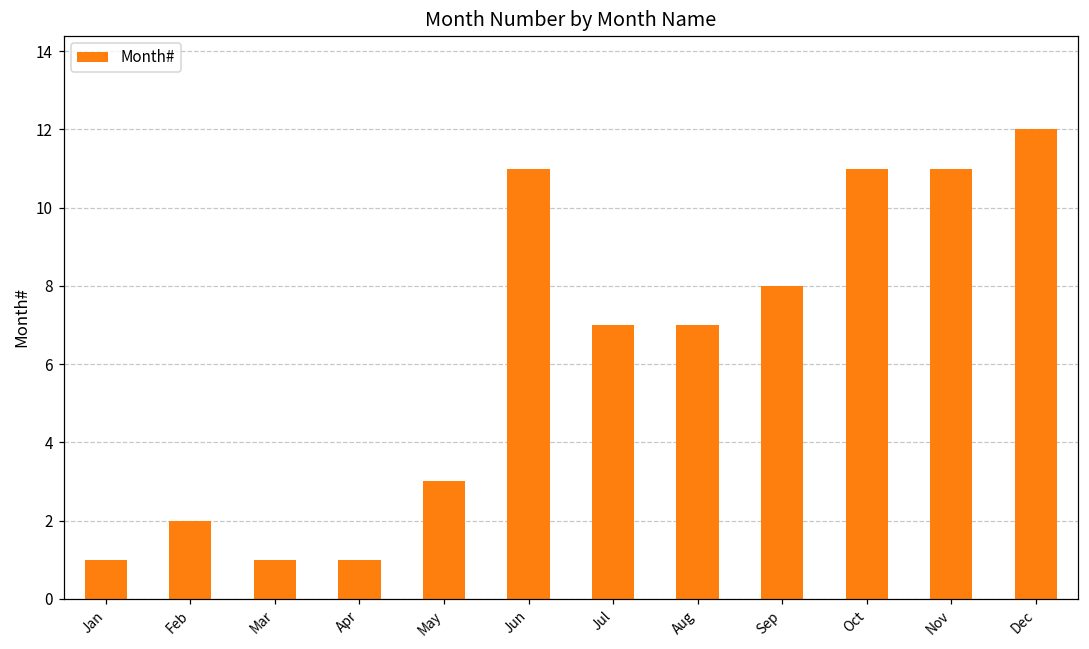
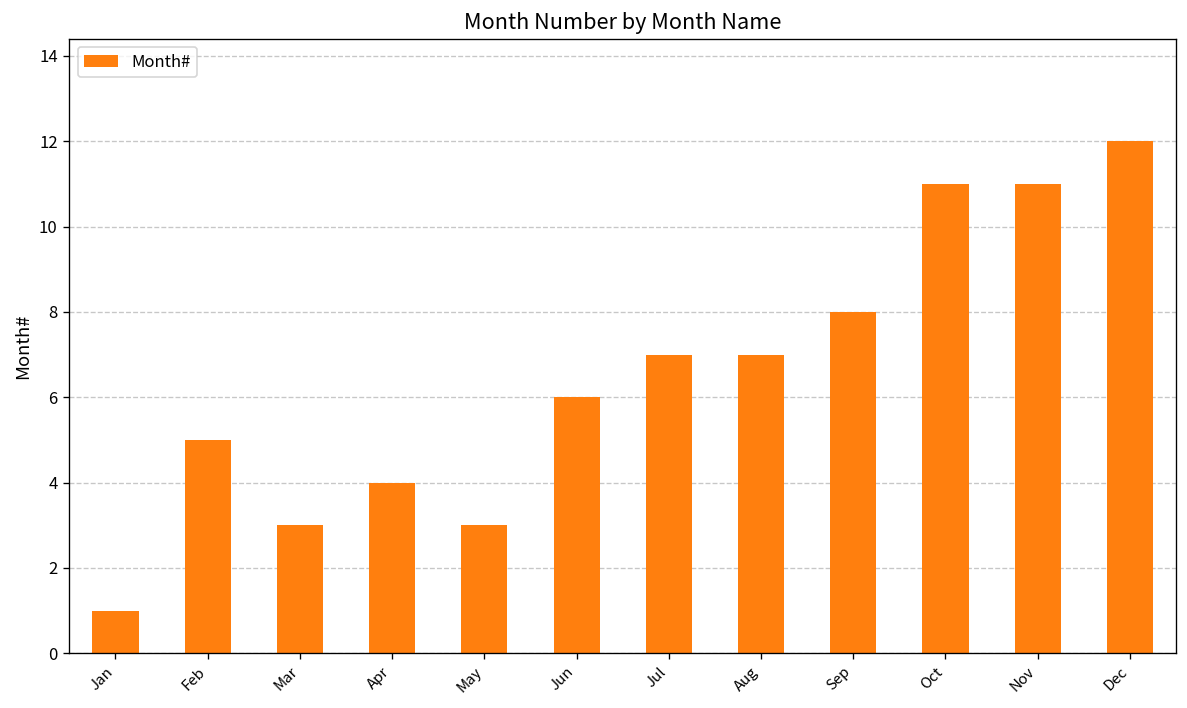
Feb: 2 -> 5
Mar: 1 -> 3
Apr: 1 -> 4
Jun: 11 -> 6
